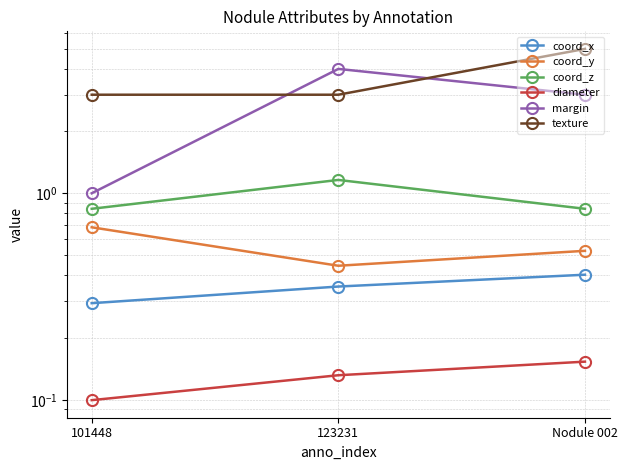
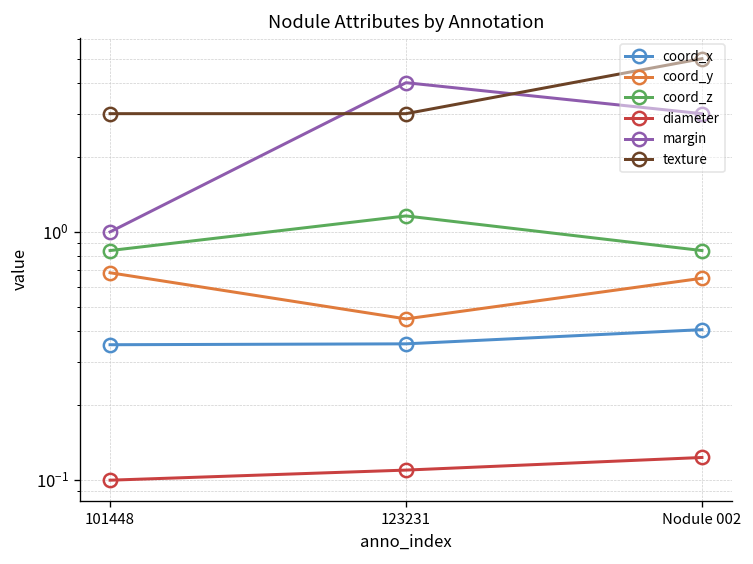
coord_x, 101448: 0.29 -> 0.35
diameter, 123231: 0.13 -> 0.11
coord_y, Nodule 002: 0.53 -> 0.65
diameter, Nodule 002: 0.15 -> 0.12
